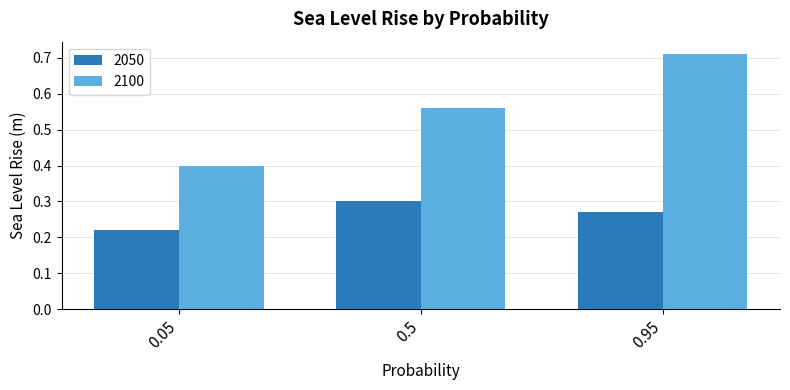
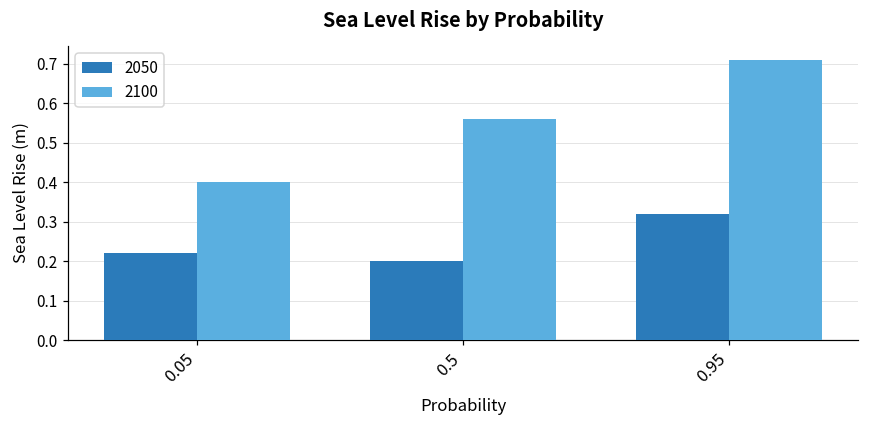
2050, 0.5: 0.3 -> 0.2
2050, 0.95: 0.27 -> 0.32
